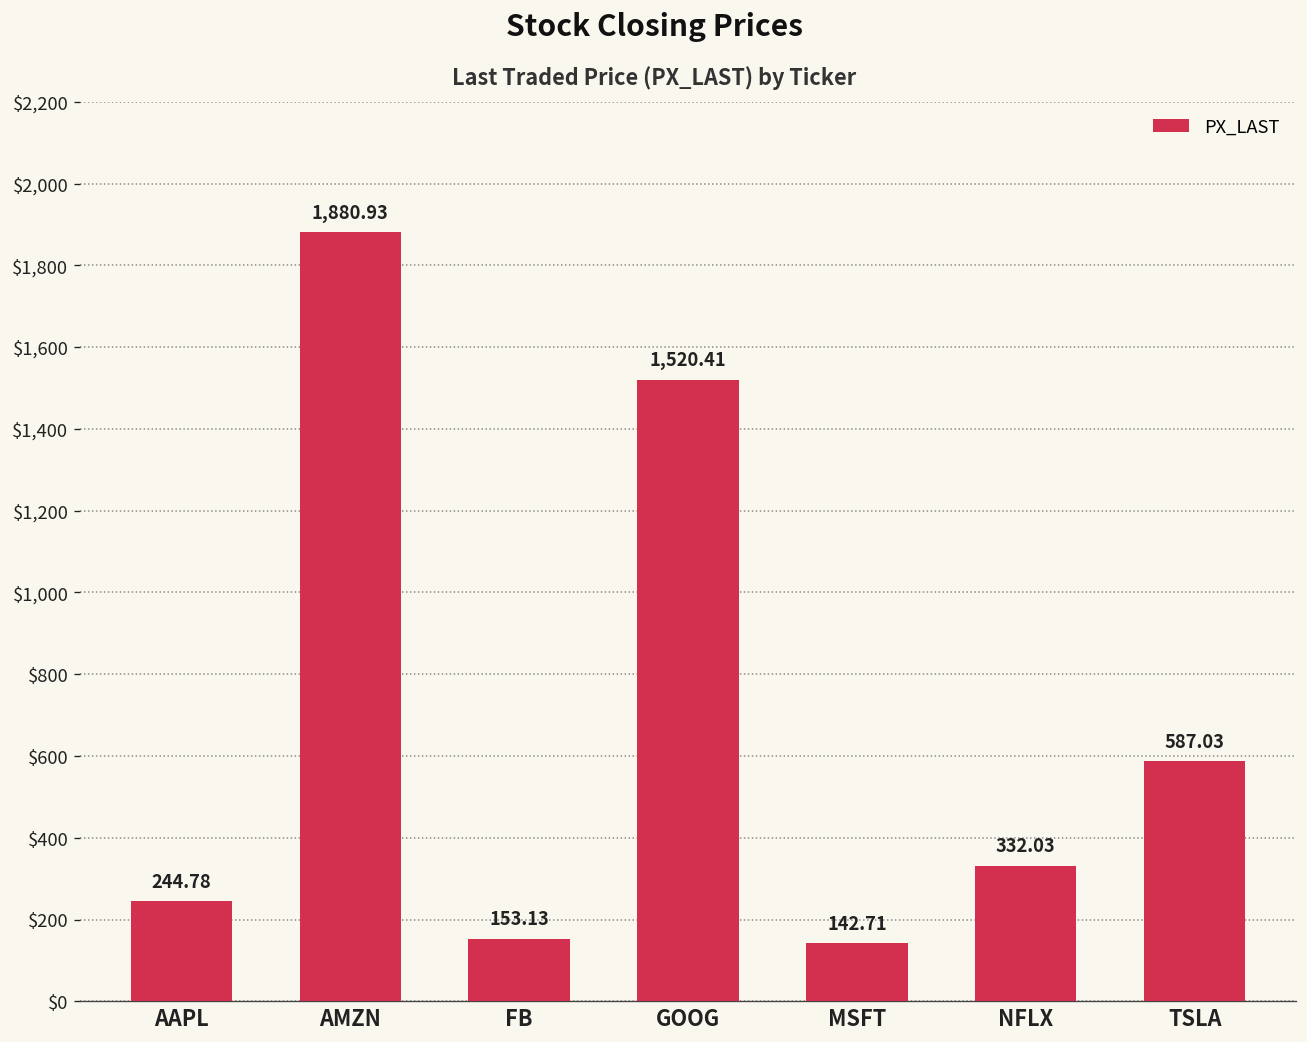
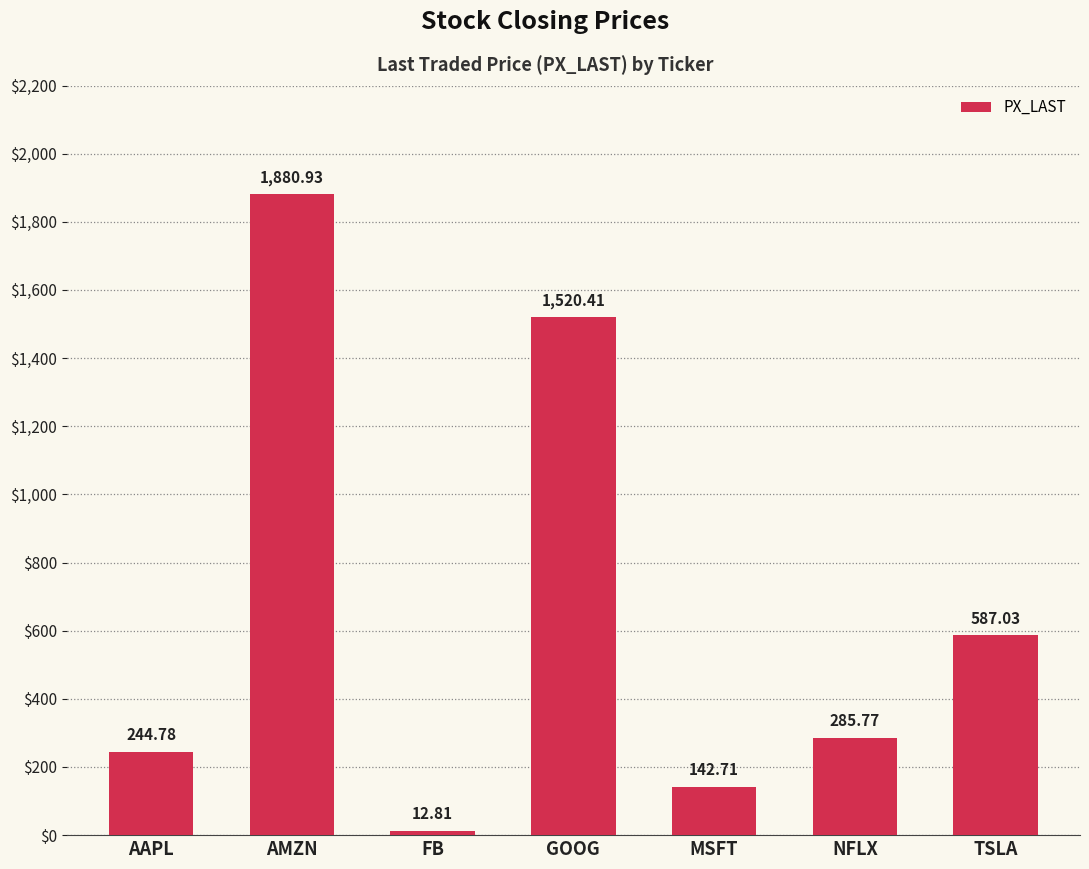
FB: 153.13 -> 12.81
NFLX: 332.03 -> 285.77
